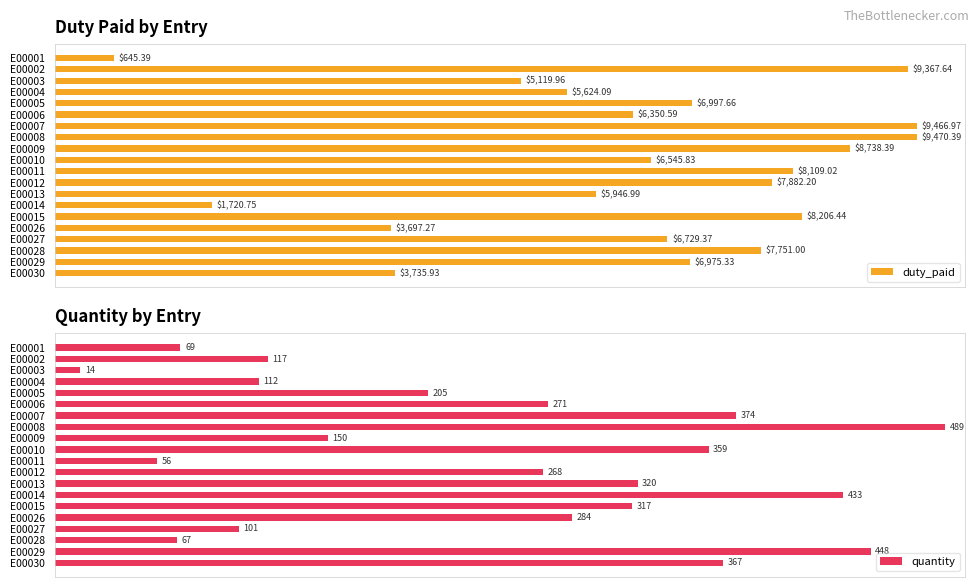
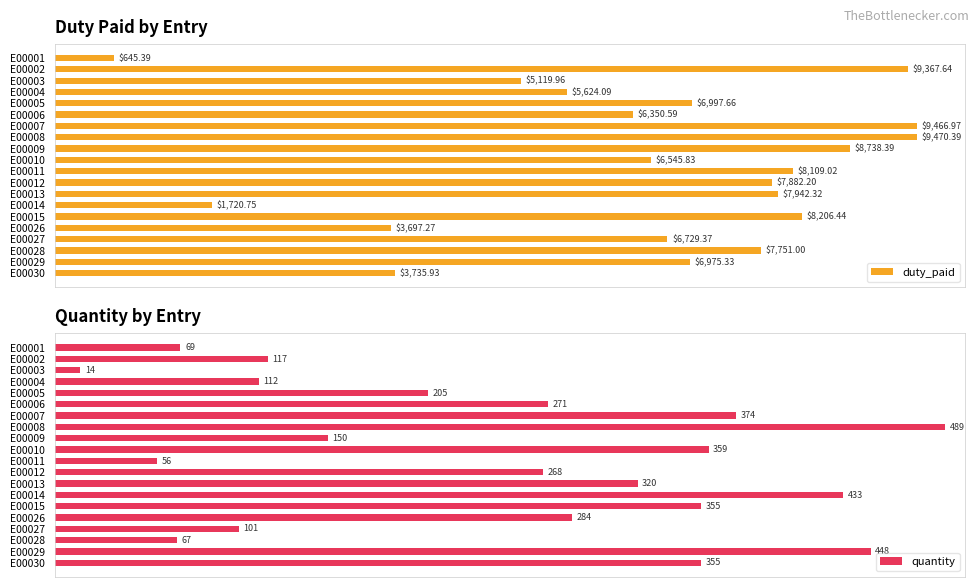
Duty Paid by Entry, E00013: $5,946.99 -> $7,942.32
Quantity by Entry, E00015: 317 -> 355
Quantity by Entry, E00030: 367 -> 355
